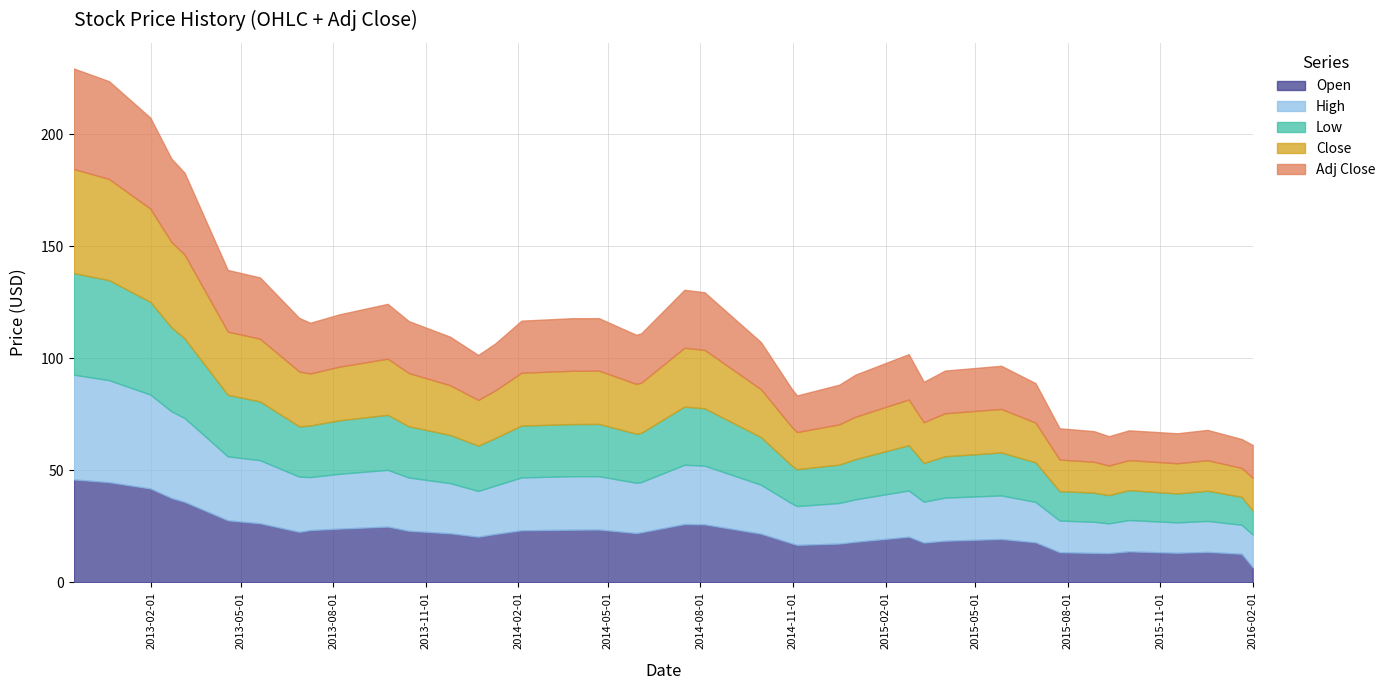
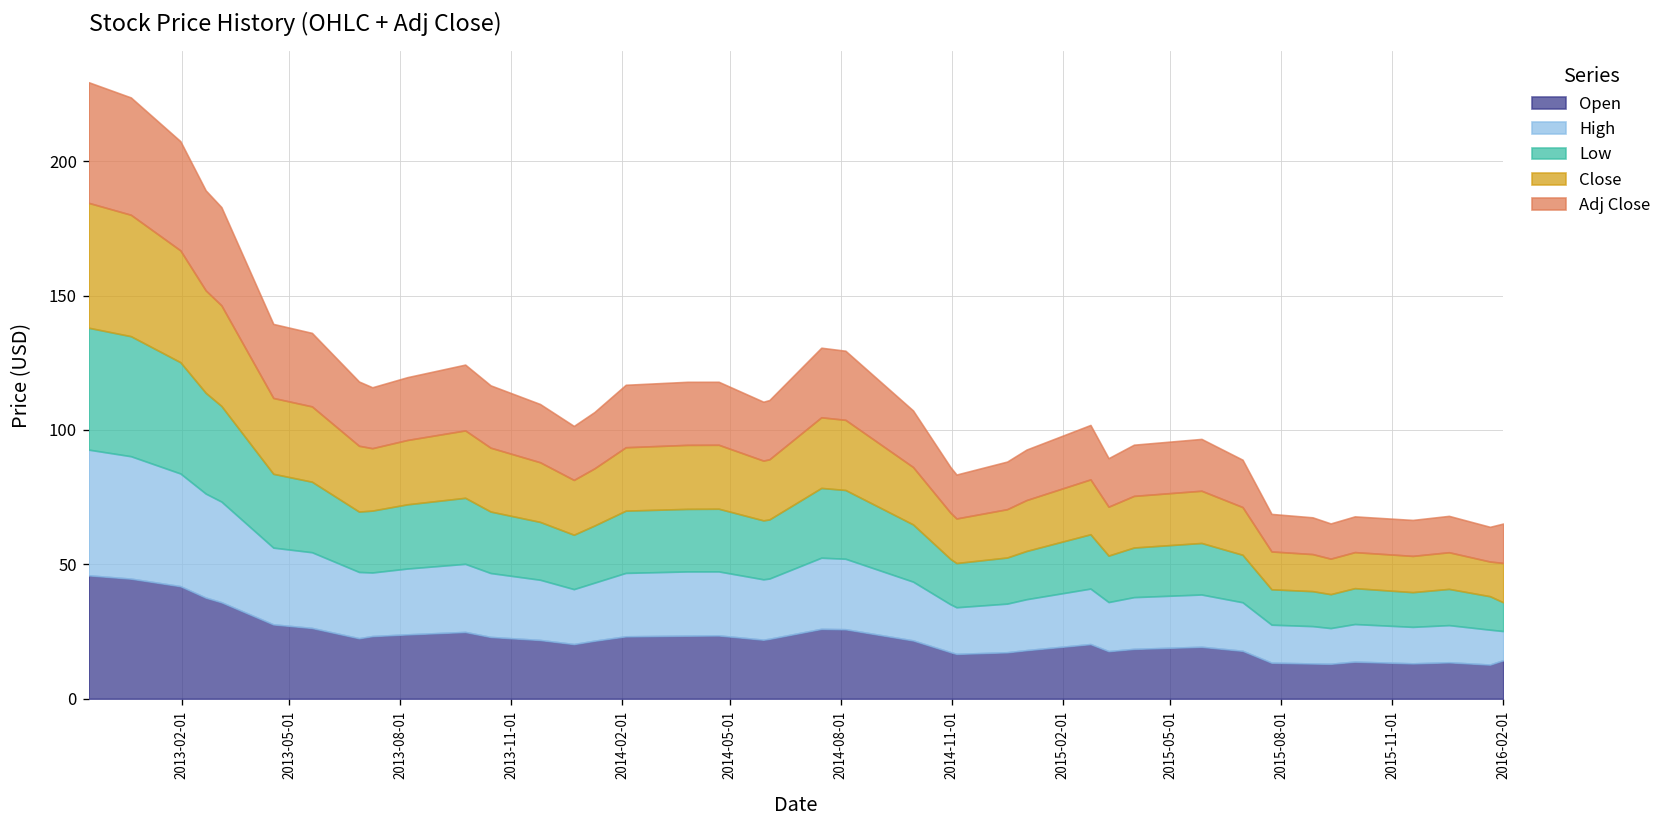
Open, 2016-02-01: 7 -> 14
High, 2016-02-01: 15 -> 11
